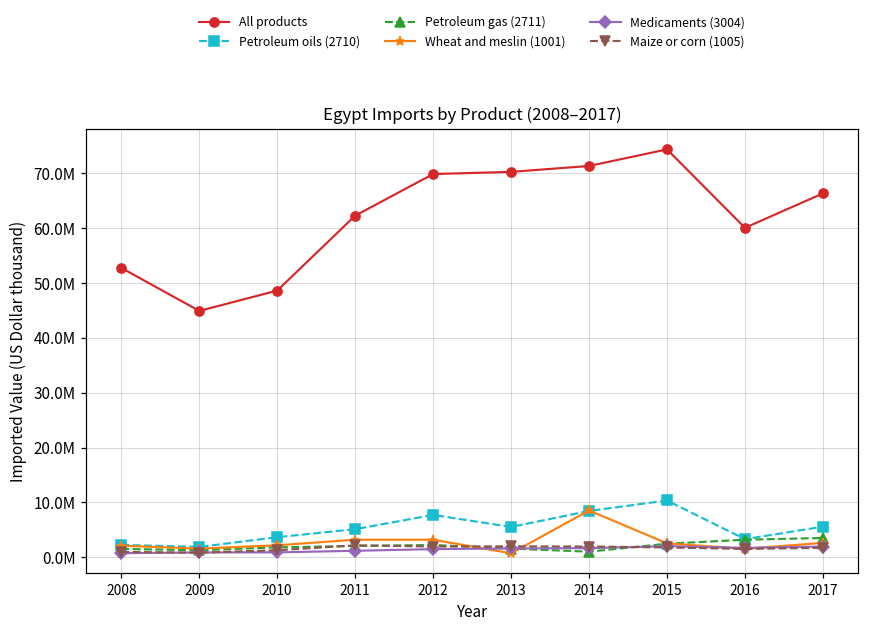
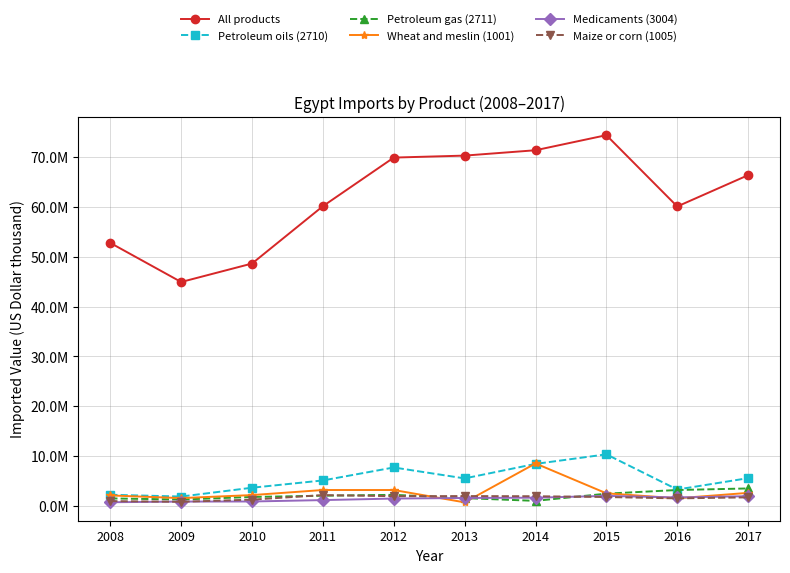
All products, 2011: 62000000 -> 60000000
